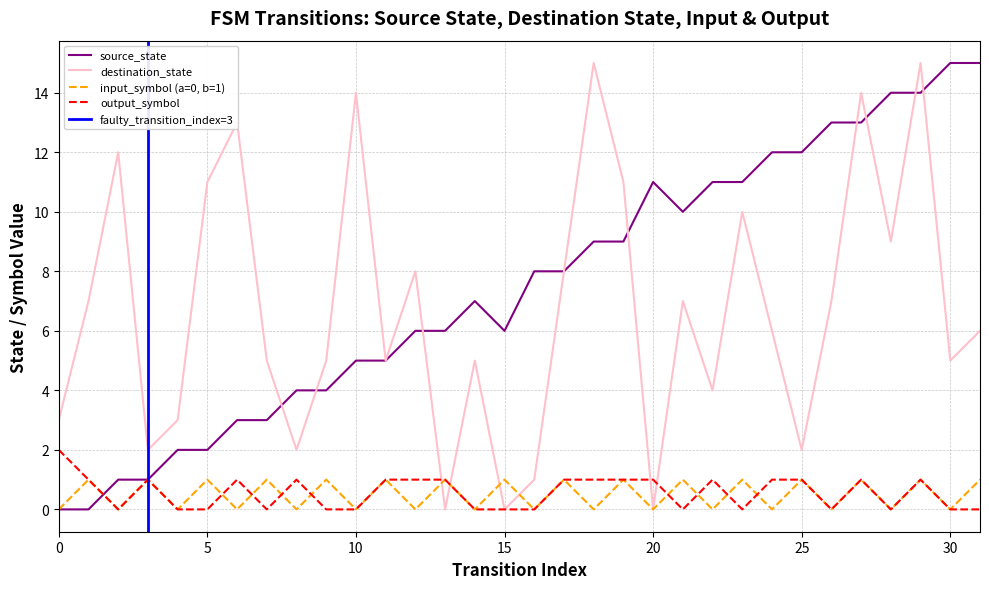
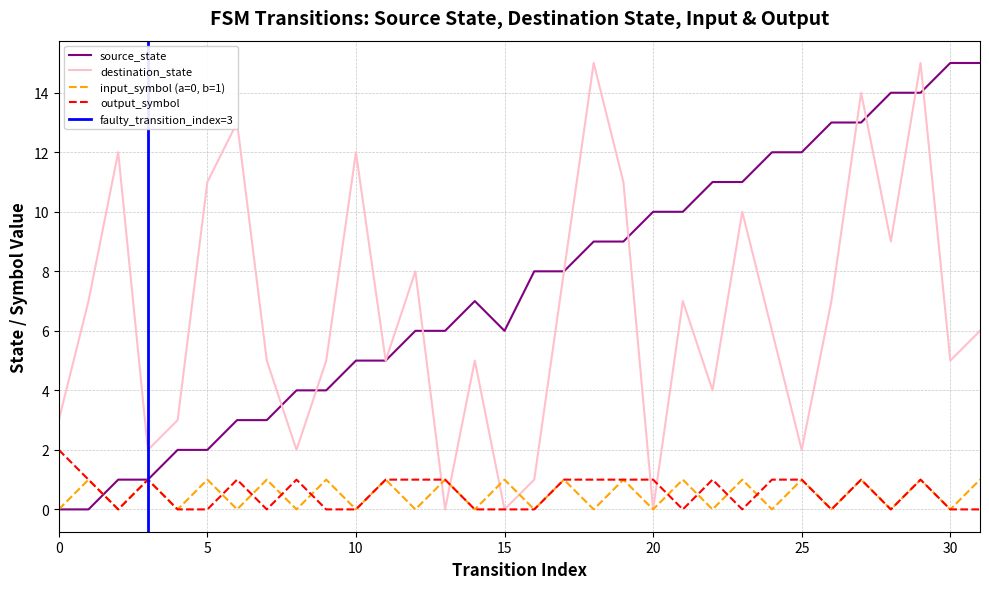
destination_state, 10: 14 -> 12
source_state, 20: 11 -> 10
